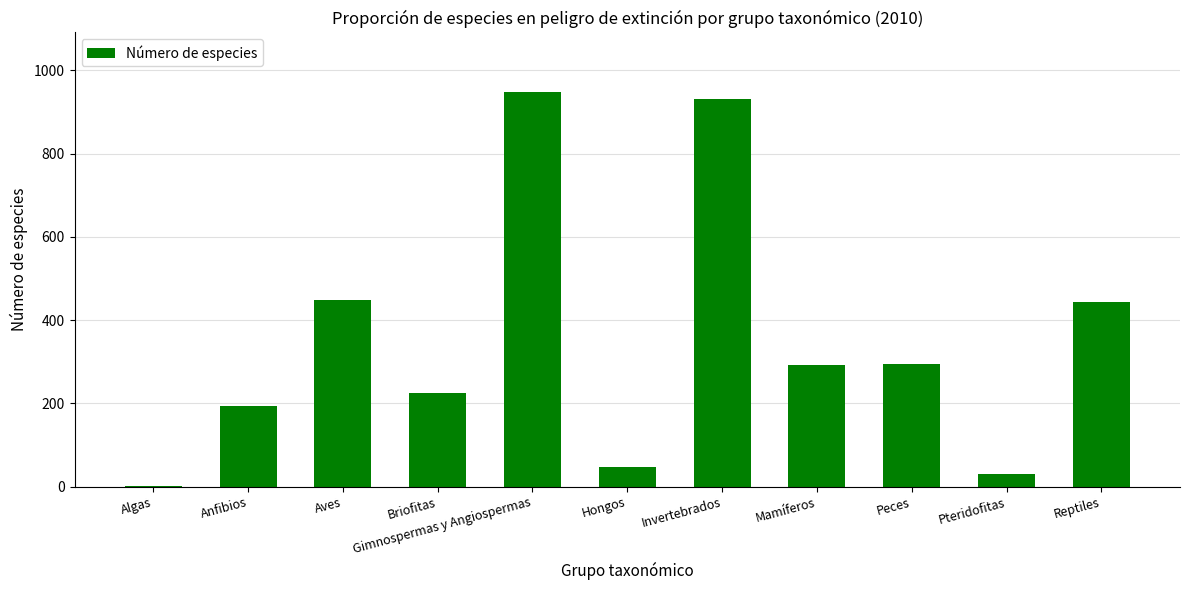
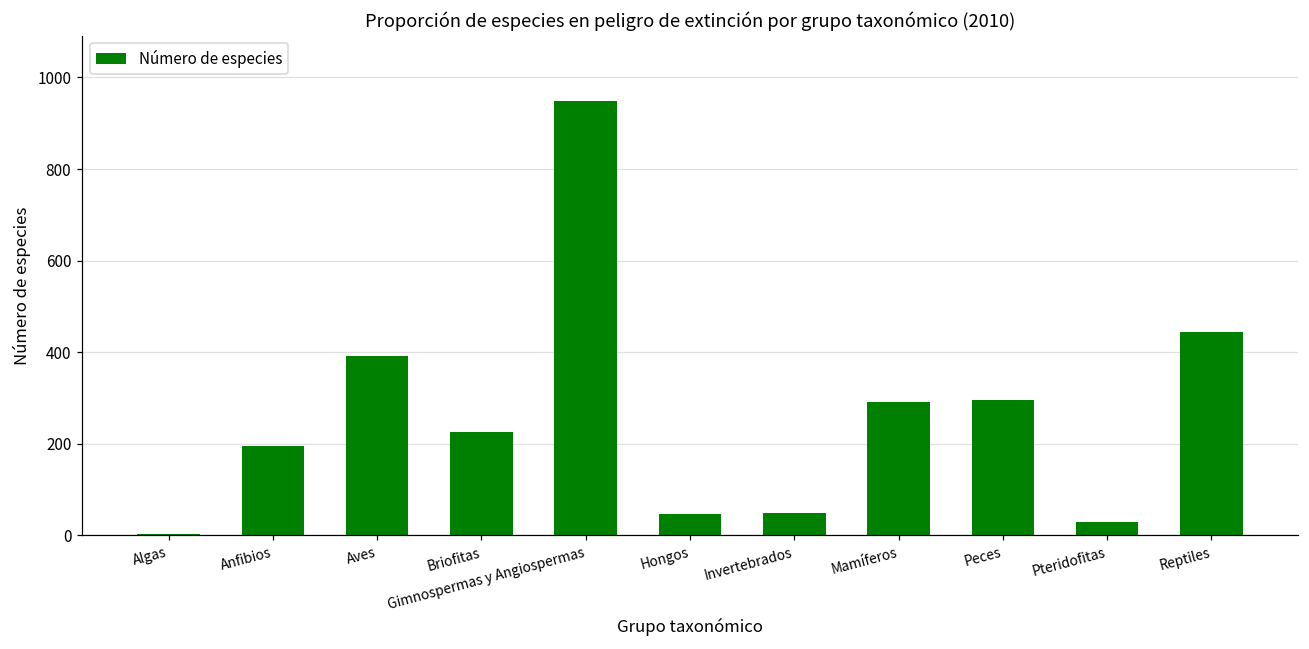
Aves: 450 -> 390
Invertebrados: 930 -> 50
